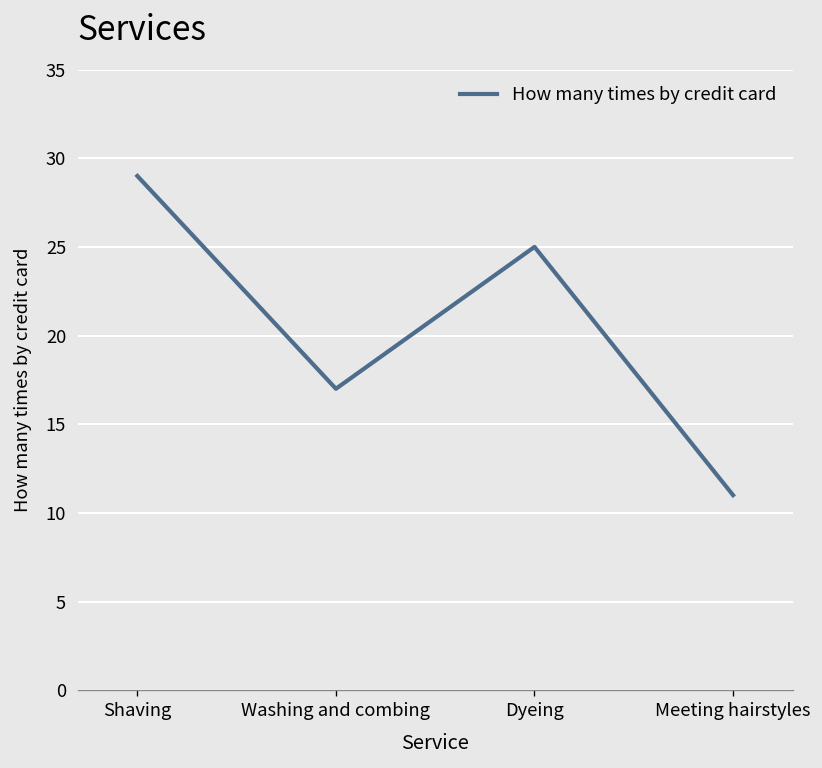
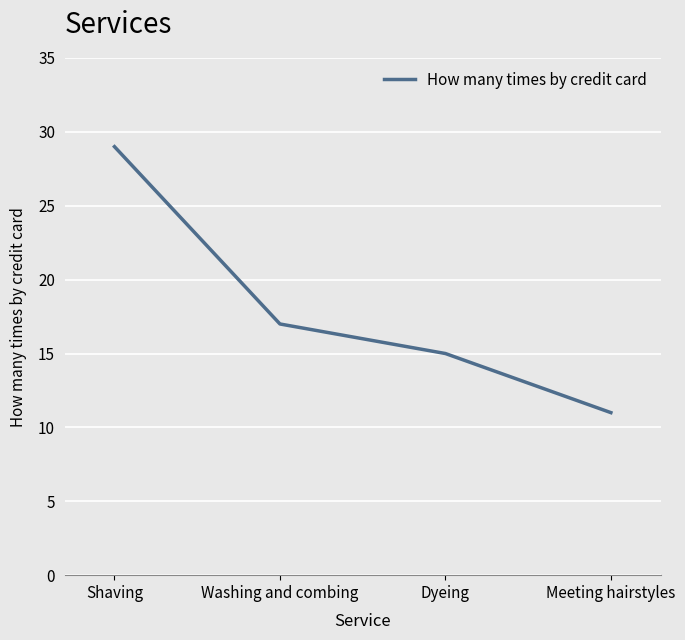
Dyeing: 25 -> 15
